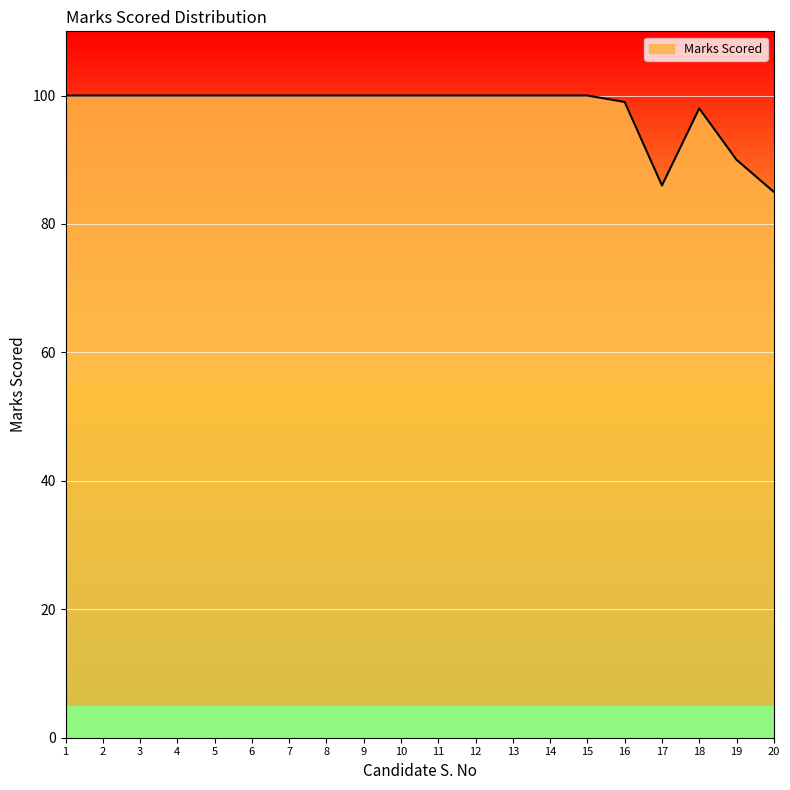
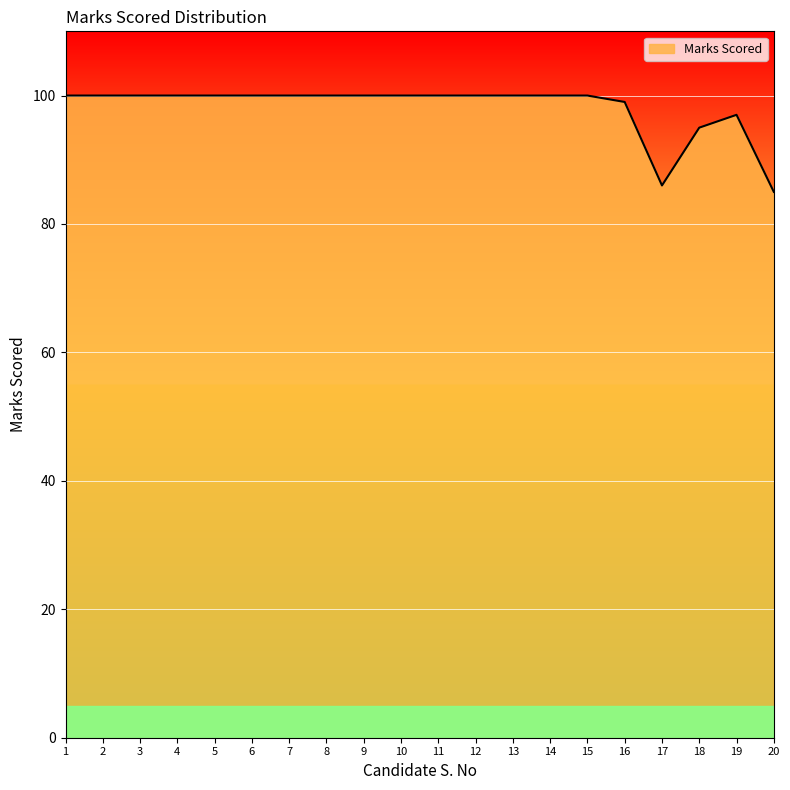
18: 98 -> 95
19: 90 -> 97
